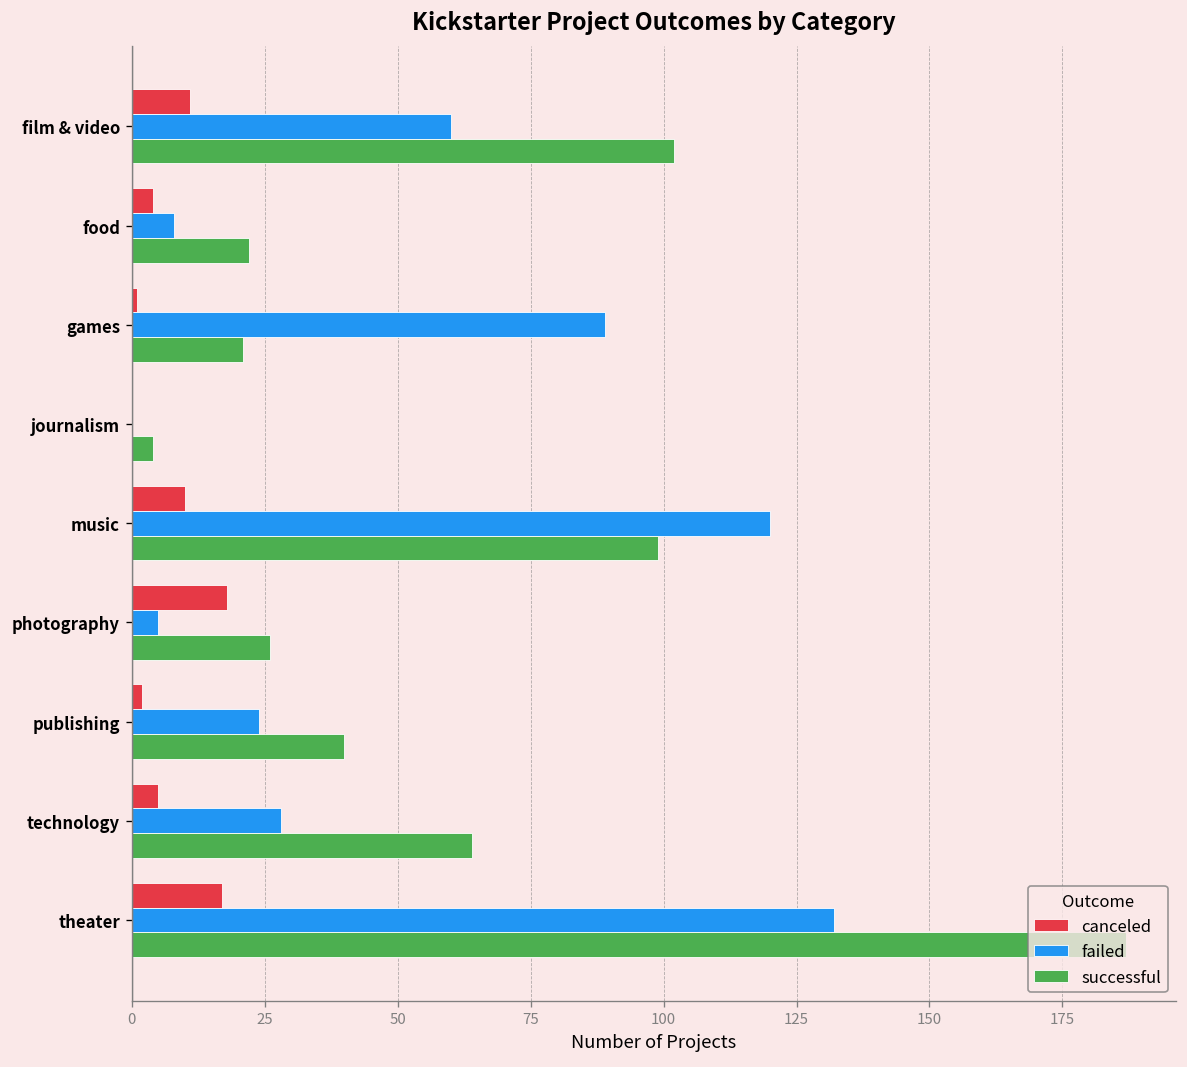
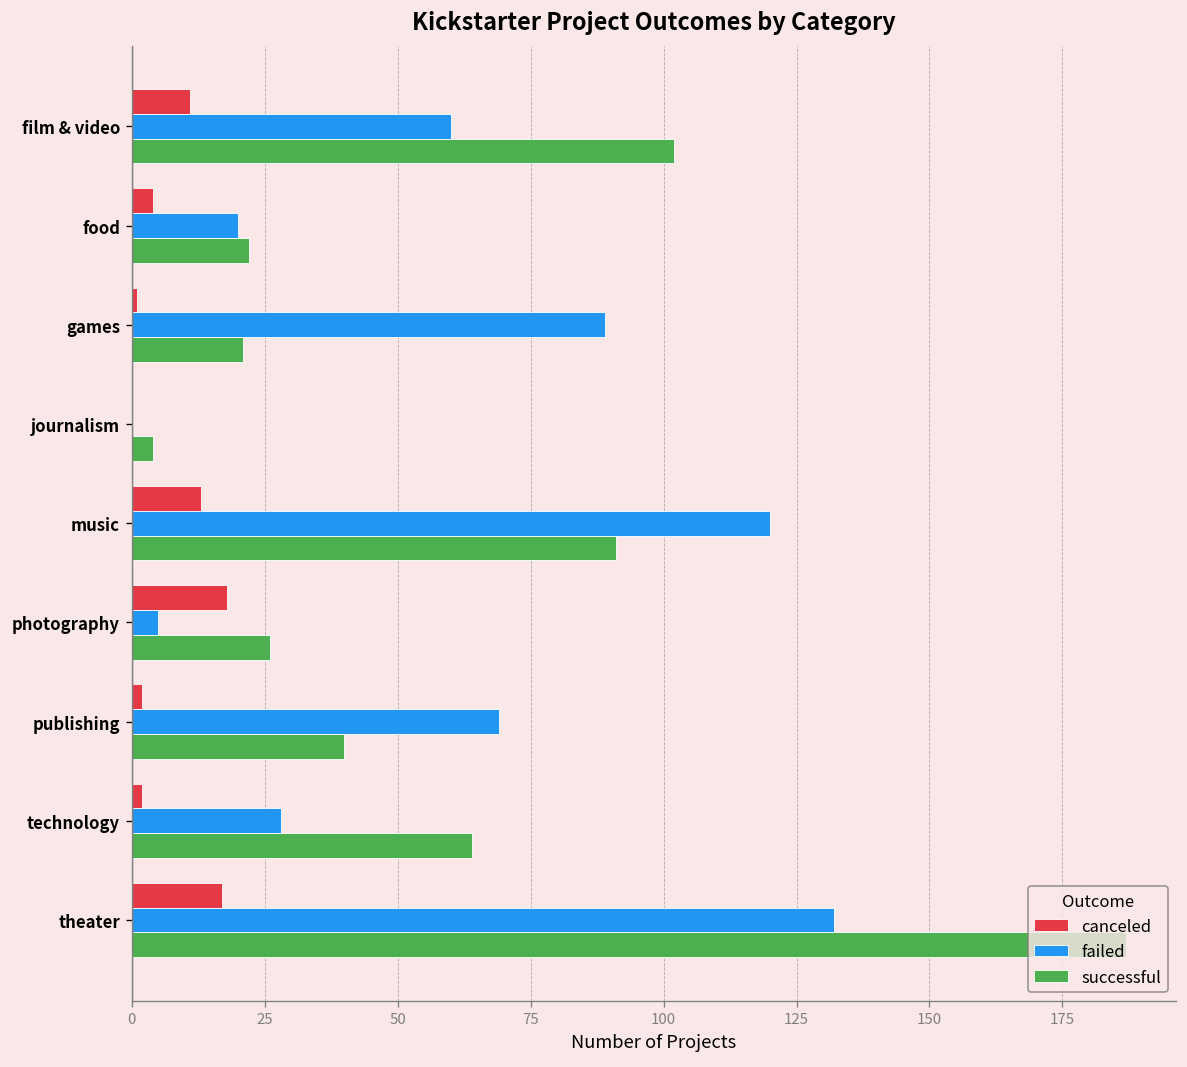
failed, food: 8 -> 20
canceled, music: 10 -> 13
successful, music: 99 -> 91
failed, publishing: 24 -> 69
canceled, technology: 5 -> 2
